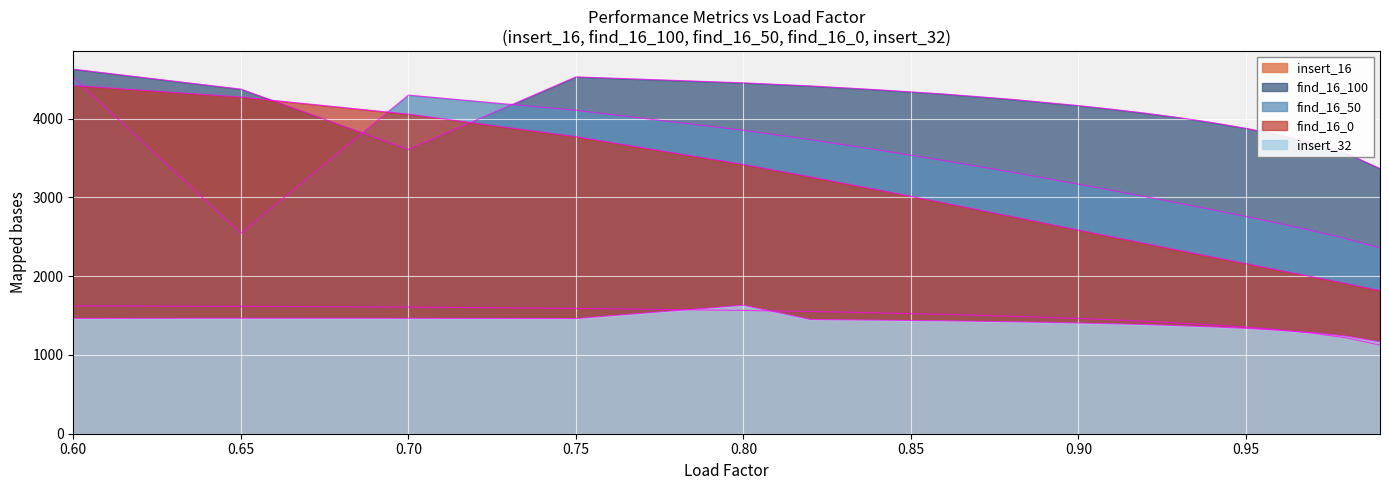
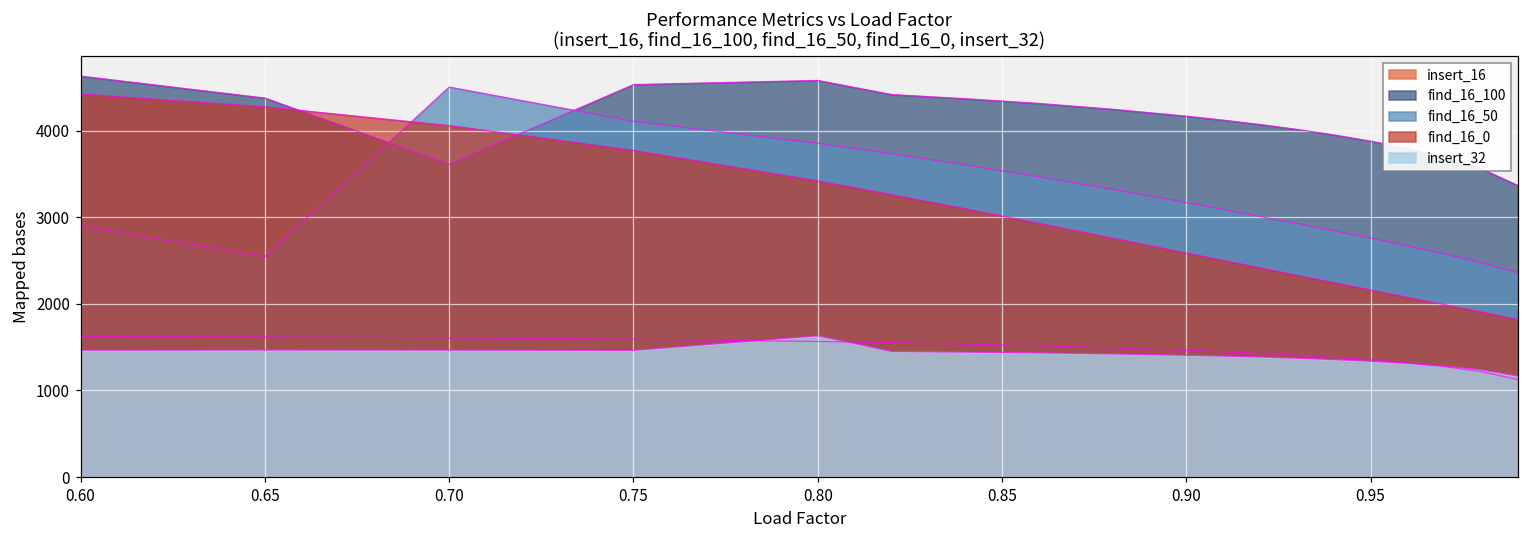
find_16_50, 0.60: 4500 -> 2900
find_16_50, 0.70: 4300 -> 4500
find_16_100, 0.80: 4500 -> 4600
